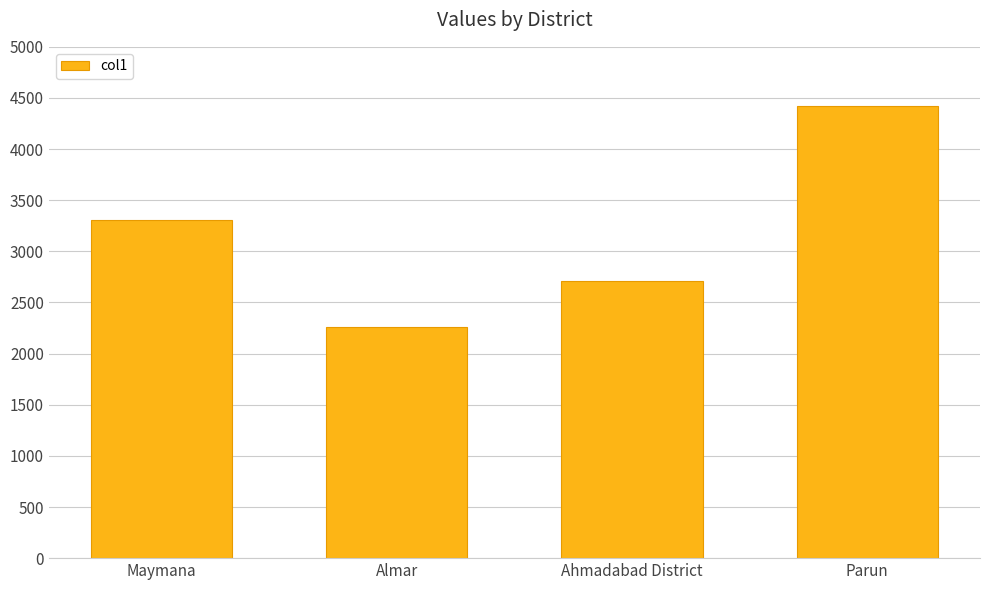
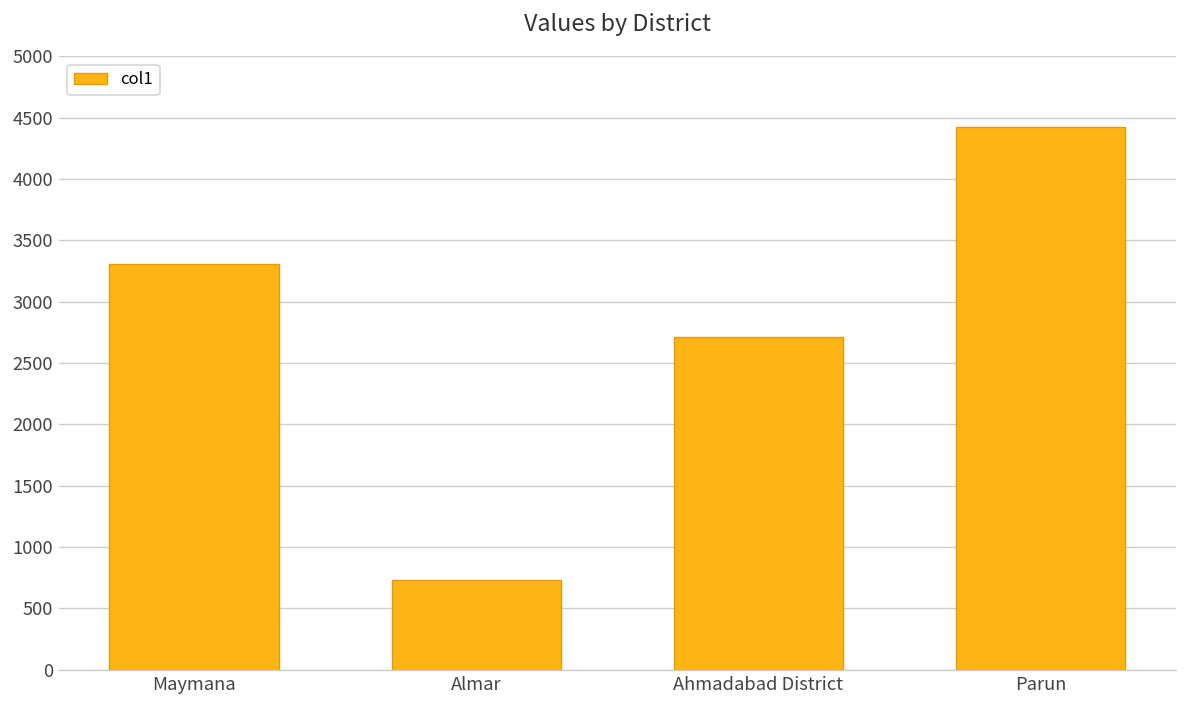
Almar: 2260 -> 730
